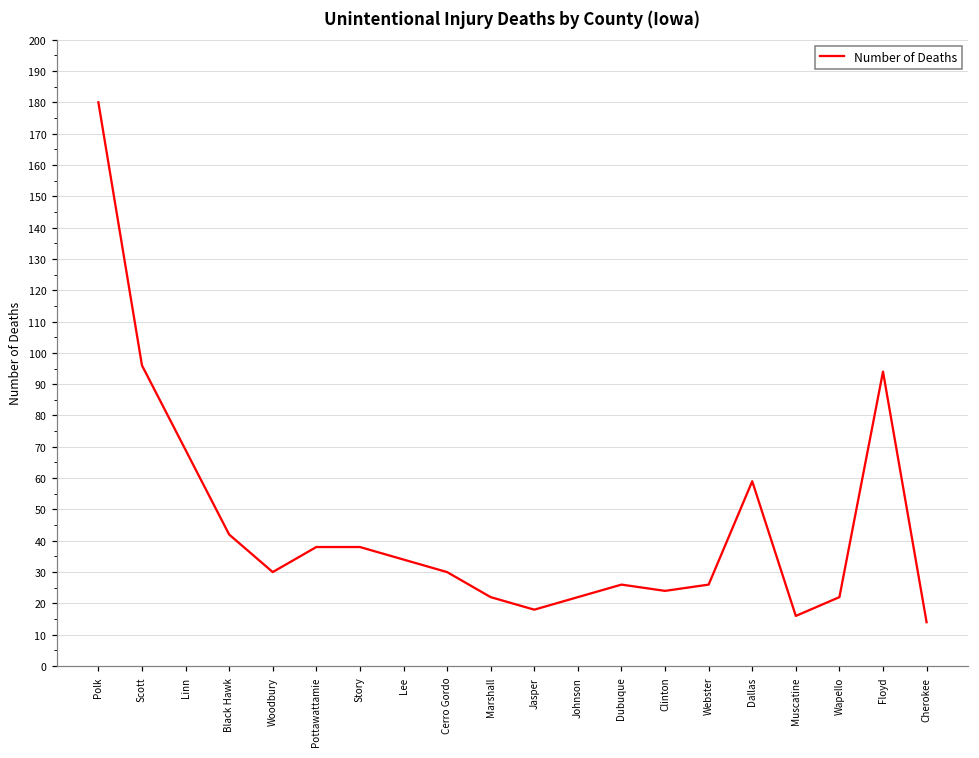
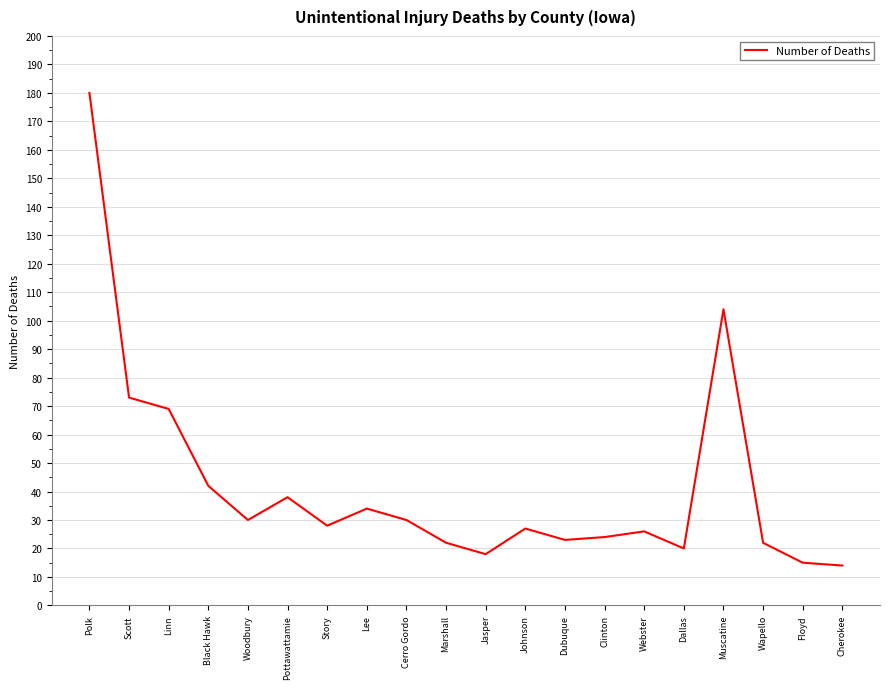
Scott: 96 -> 73
Story: 38 -> 28
Johnson: 22 -> 27
Dubuque: 26 -> 23
Dallas: 59 -> 20
Muscatine: 16 -> 104
Floyd: 94 -> 15
